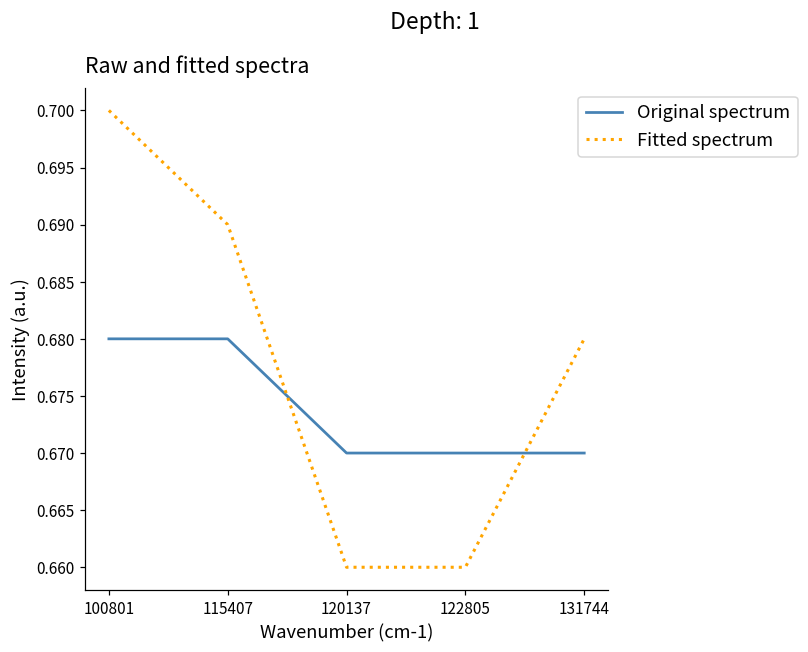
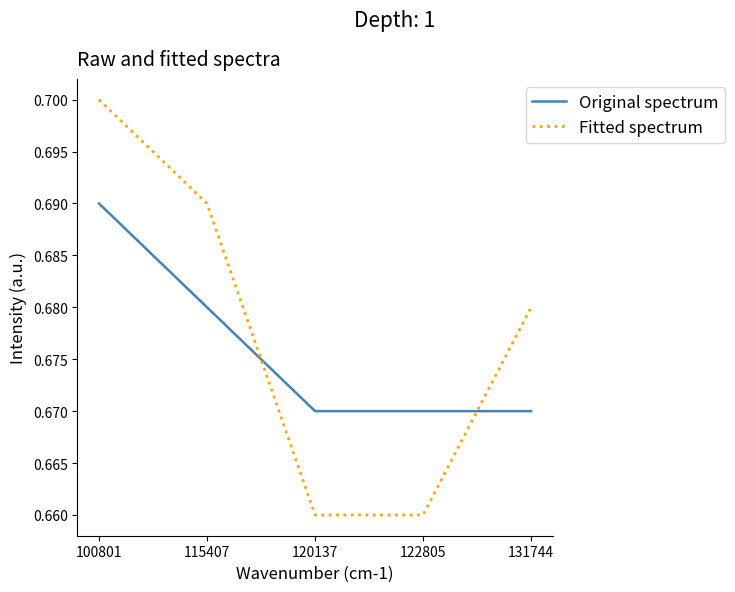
Original spectrum, 100801: 0.68 -> 0.69
